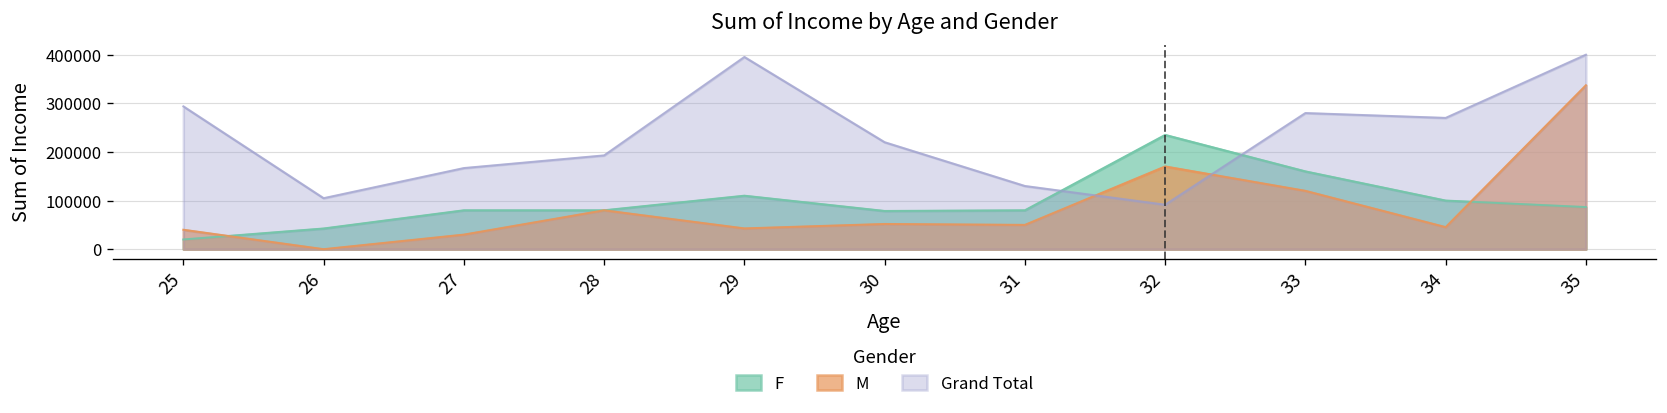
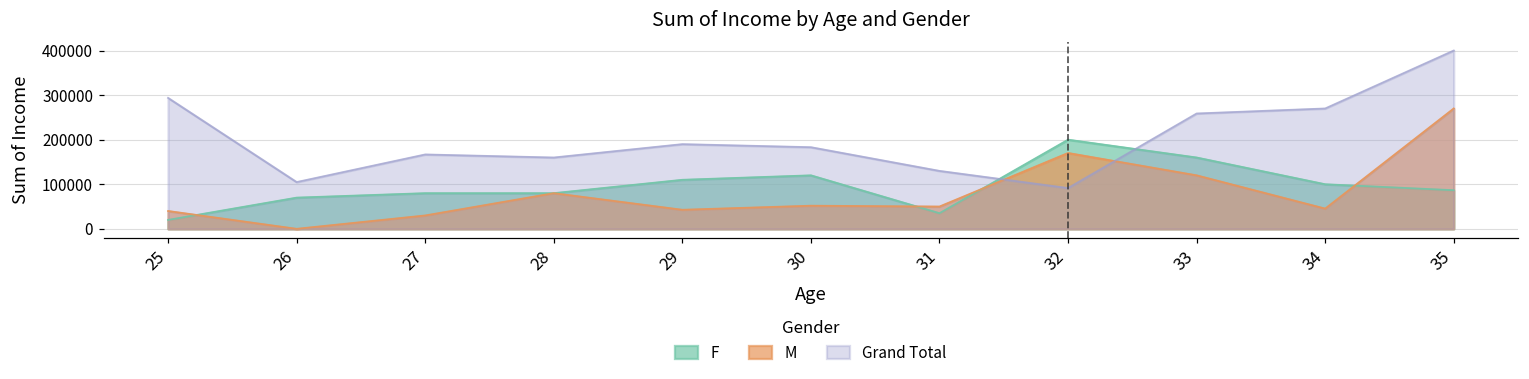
F, 26: 40000 -> 70000
Grand Total, 28: 190000 -> 160000
Grand Total, 29: 400000 -> 190000
F, 30: 80000 -> 120000
Grand Total, 30: 220000 -> 180000
F, 31: 80000 -> 40000
F, 32: 230000 -> 200000
Grand Total, 33: 280000 -> 260000
M, 35: 340000 -> 270000
